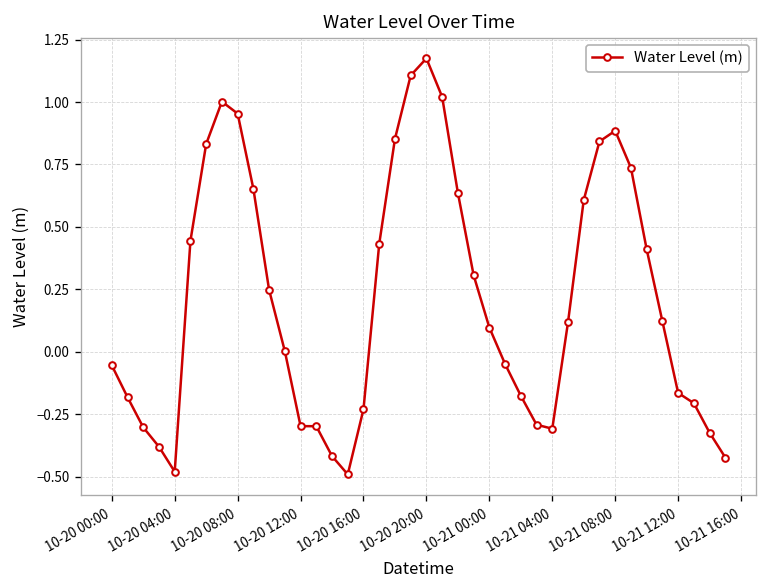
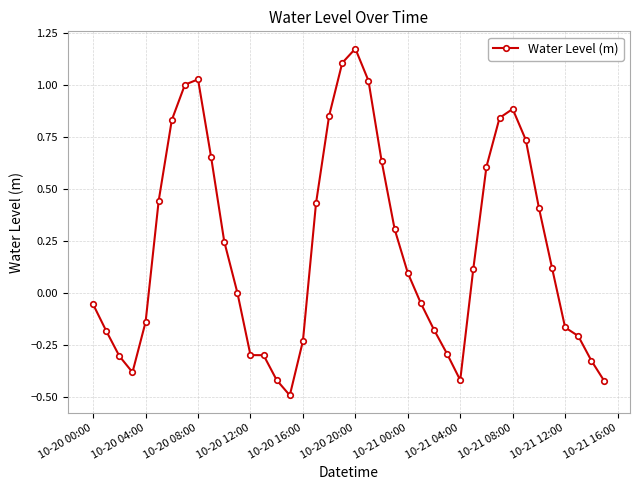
10-20 04:00: -0.48 -> -0.14
10-20 08:00: 0.95 -> 1.03
10-21 04:00: -0.31 -> -0.42
